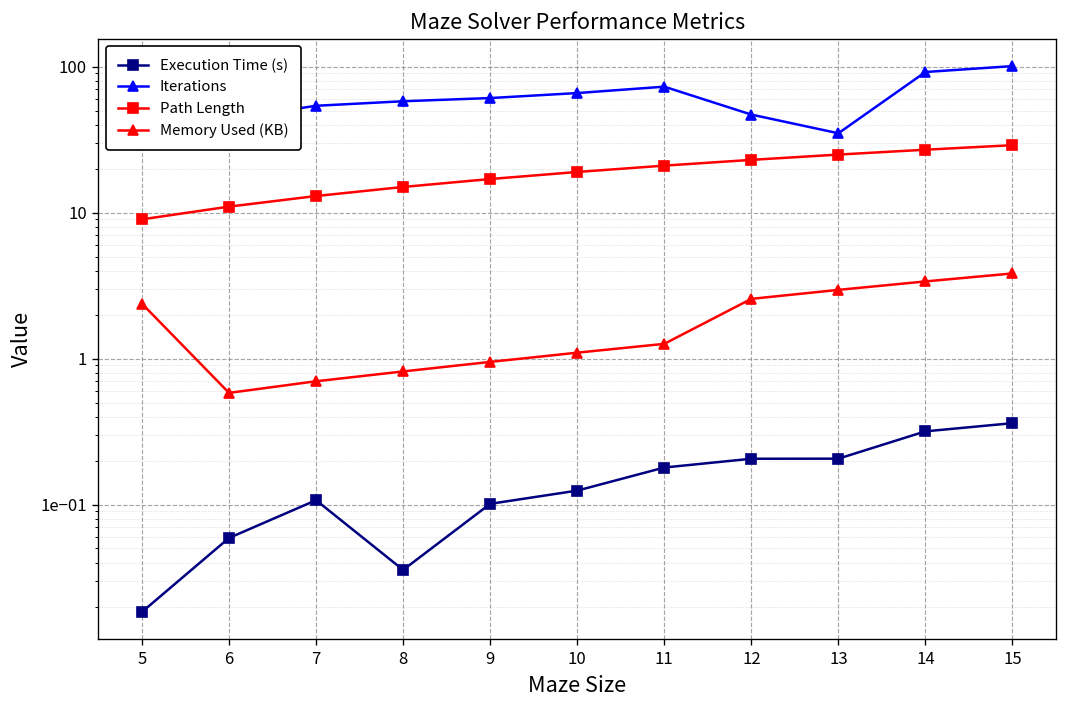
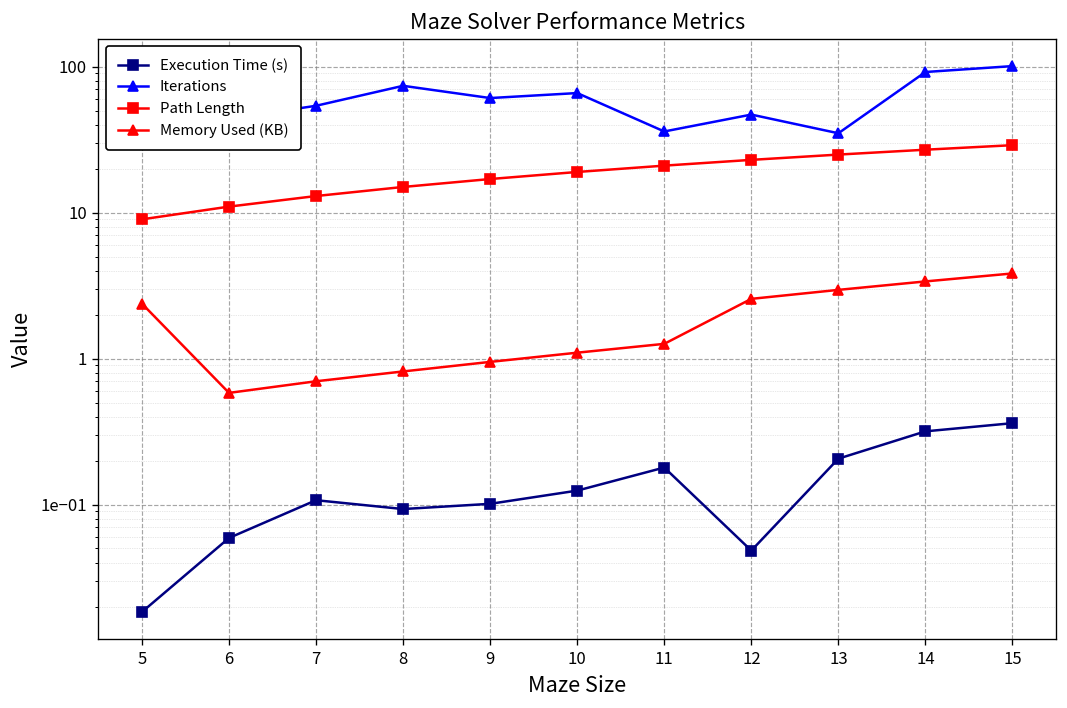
Execution Time (s), 8: 0.036 -> 0.09
Iterations, 8: 60 -> 70
Iterations, 11: 70 -> 36
Execution Time (s), 12: 0.21 -> 0.048
